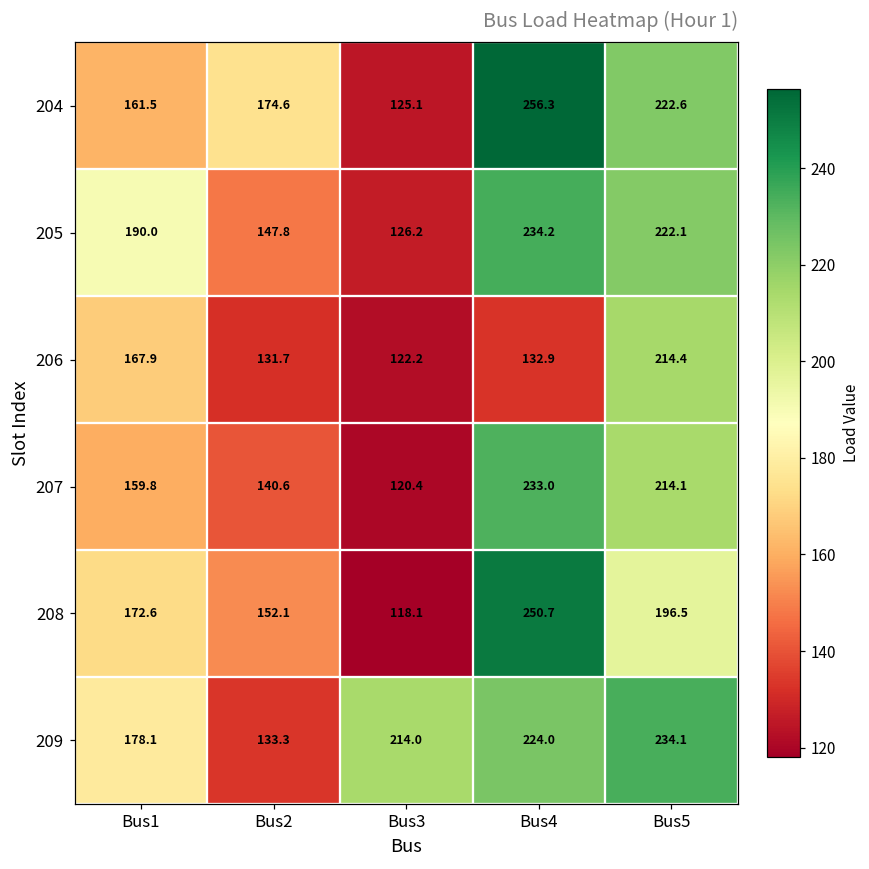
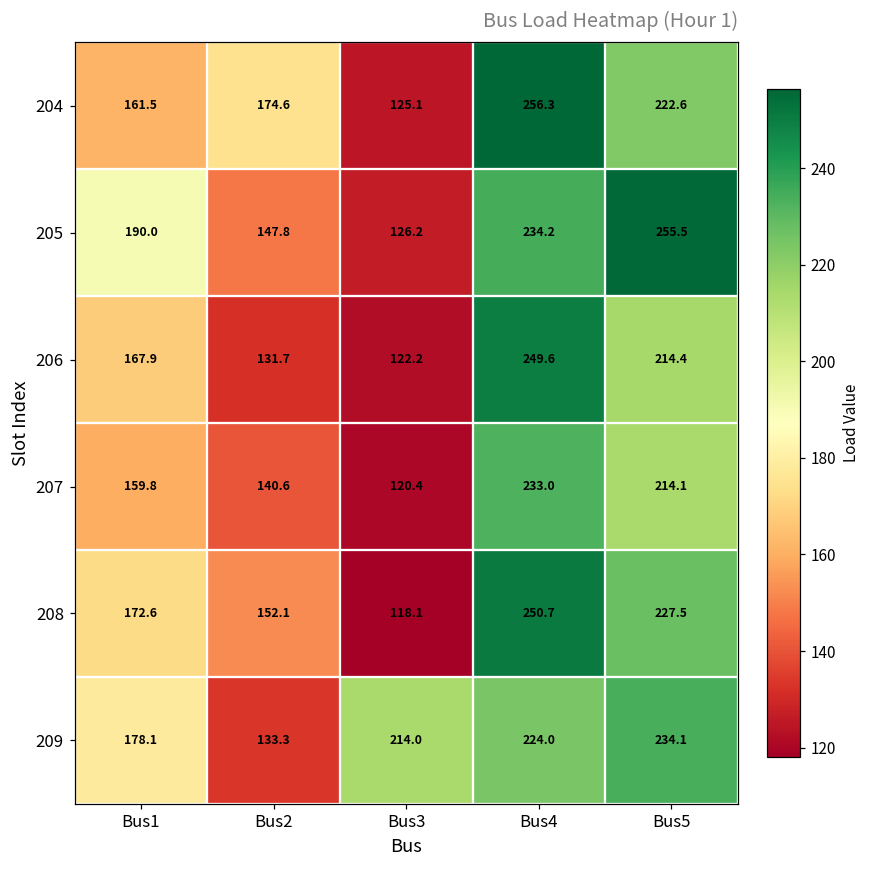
205, Bus5: 222.1 -> 255.5
206, Bus4: 132.9 -> 249.6
208, Bus5: 196.5 -> 227.5
